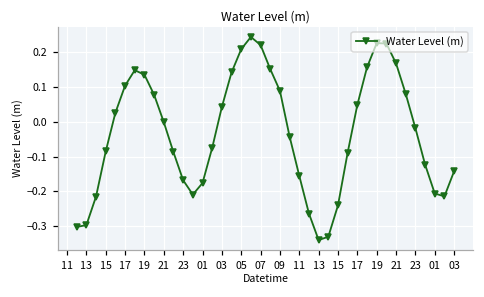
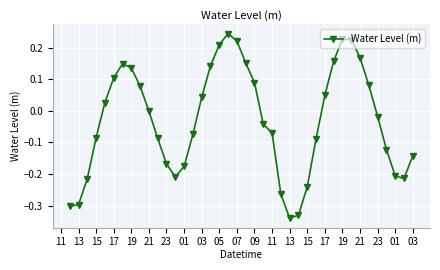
11: -0.16 -> -0.07
